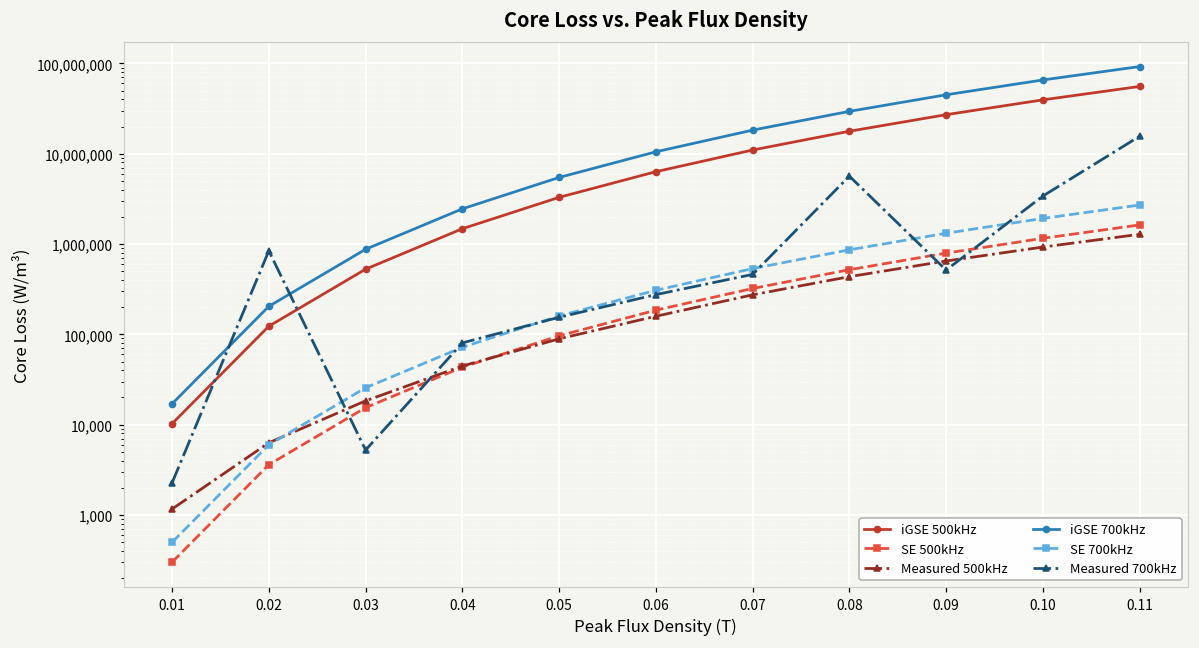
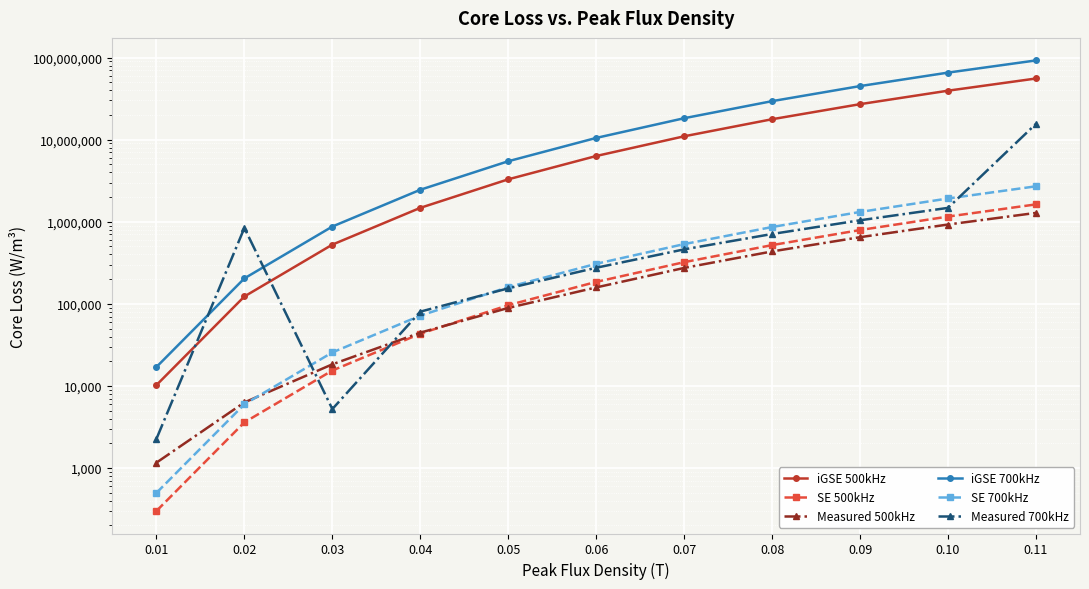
Measured 700kHz, 0.08: 6,000,000 -> 700,000
Measured 700kHz, 0.09: 500,000 -> 1,000,000
Measured 700kHz, 0.10: 3,400,000 -> 1,500,000
